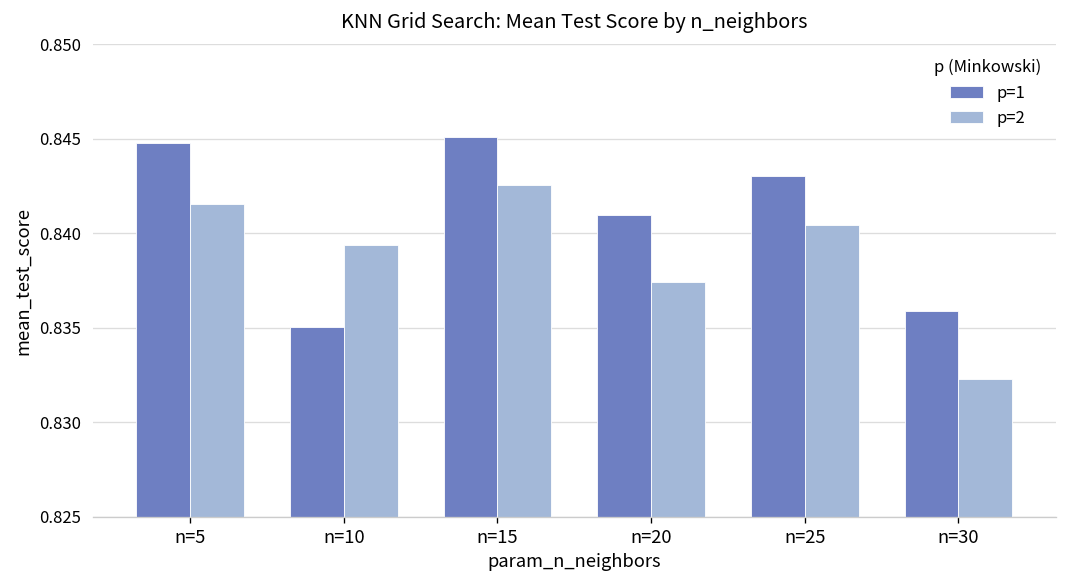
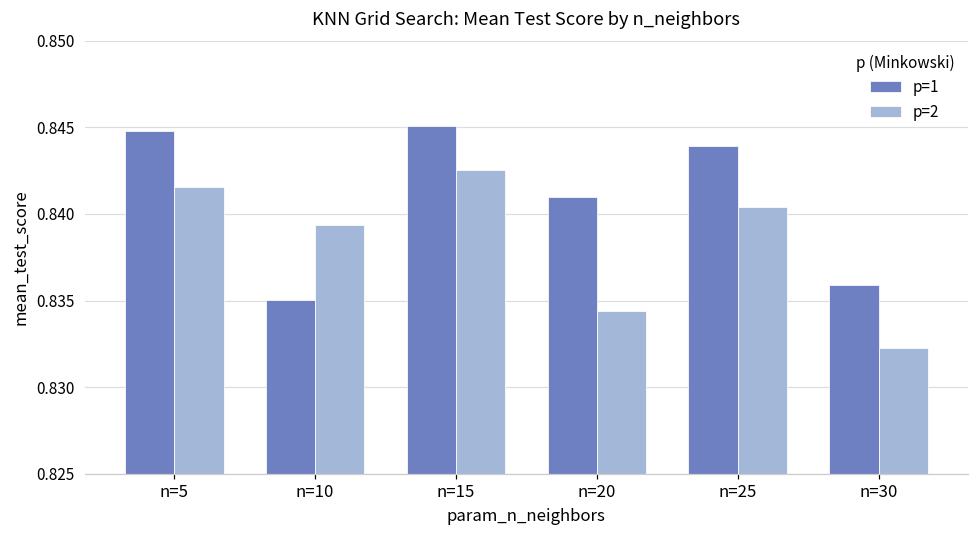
p=2, n=20: 0.8374 -> 0.8344
p=1, n=25: 0.8430 -> 0.8439
